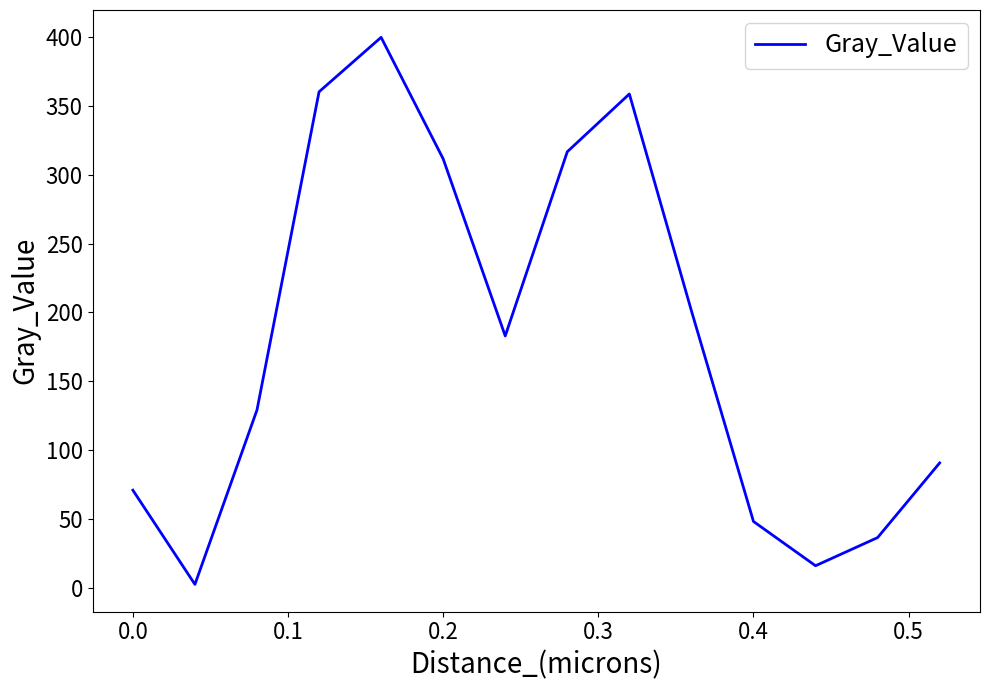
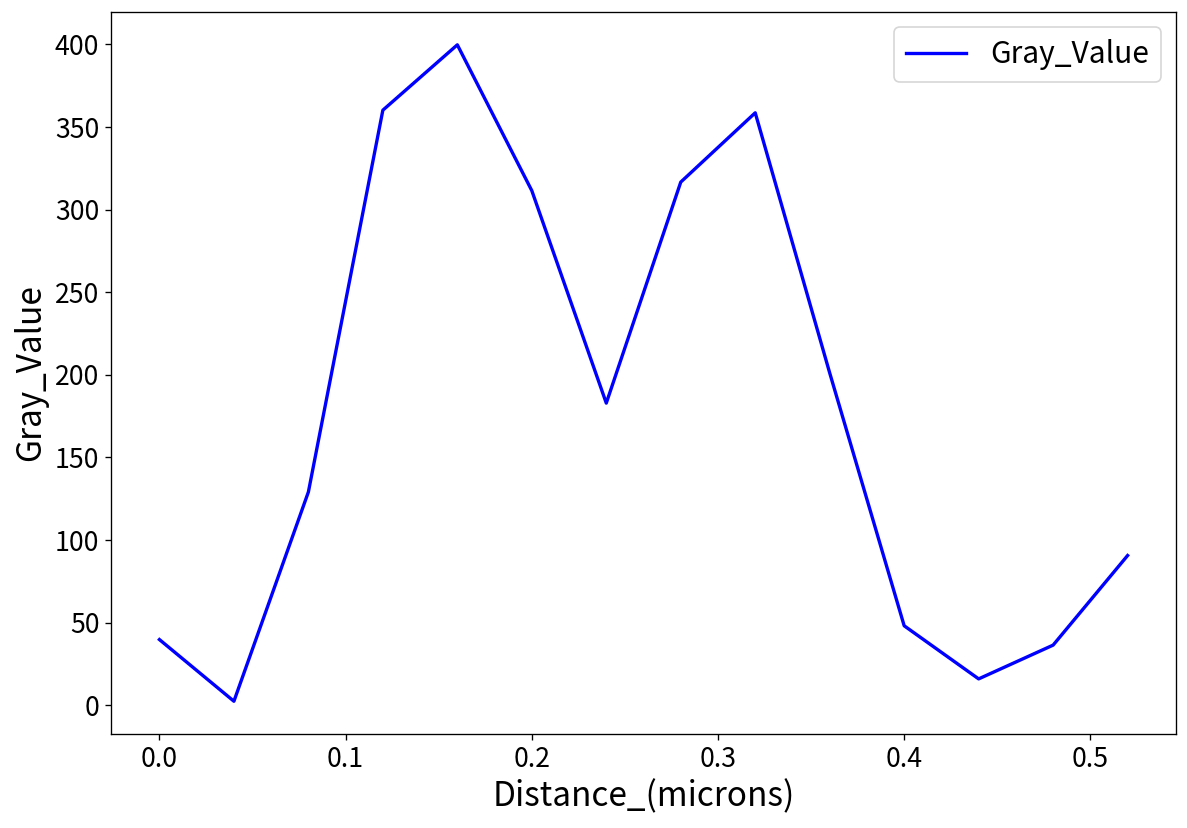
0.0: 71 -> 40
